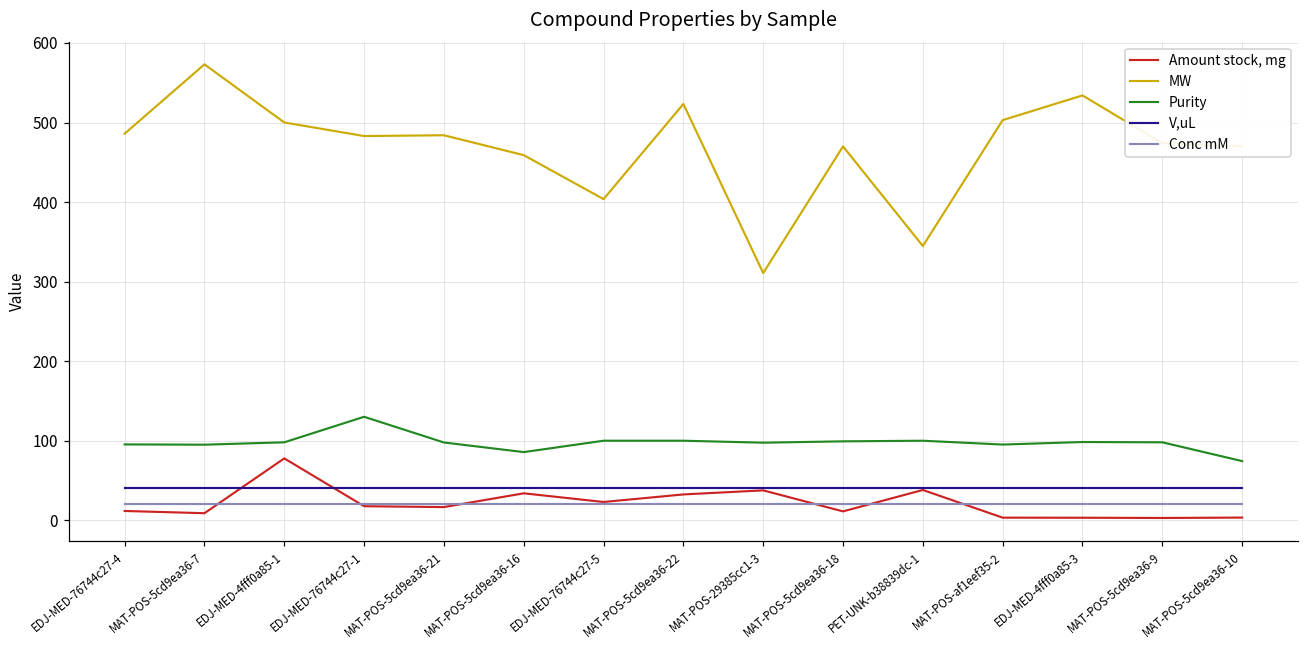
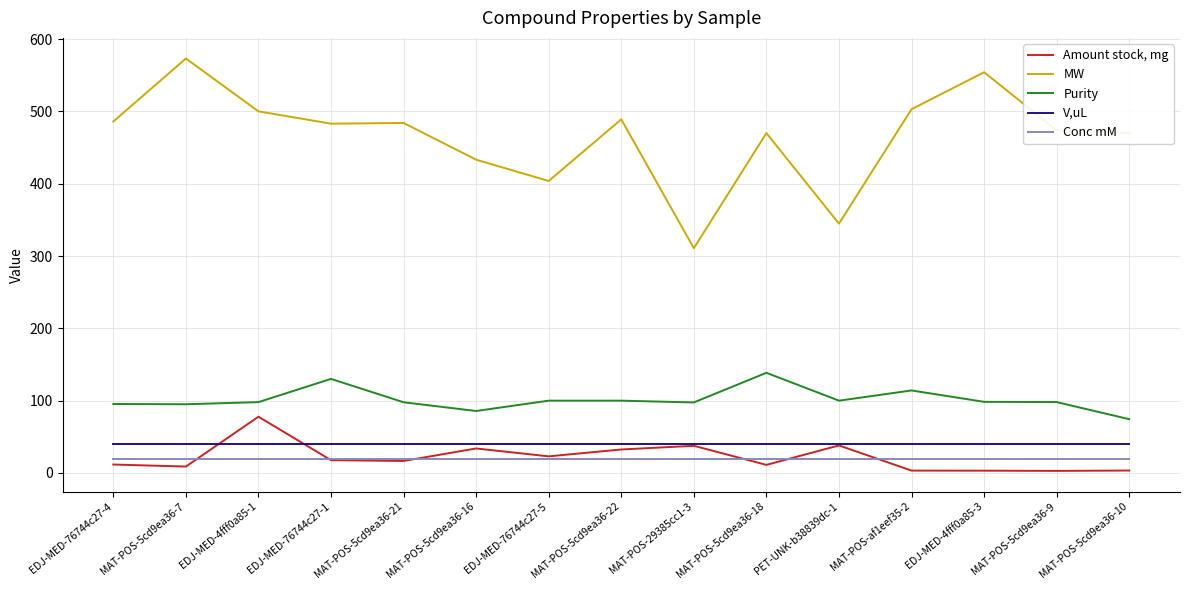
MW, MAT-POS-5cd9ea36-16: 460 -> 430
MW, MAT-POS-5cd9ea36-22: 520 -> 490
Purity, MAT-POS-5cd9ea36-18: 100 -> 140
Purity, MAT-POS-af1eef35-2: 100 -> 110
MW, EDJ-MED-4fff0a85-3: 530 -> 550
